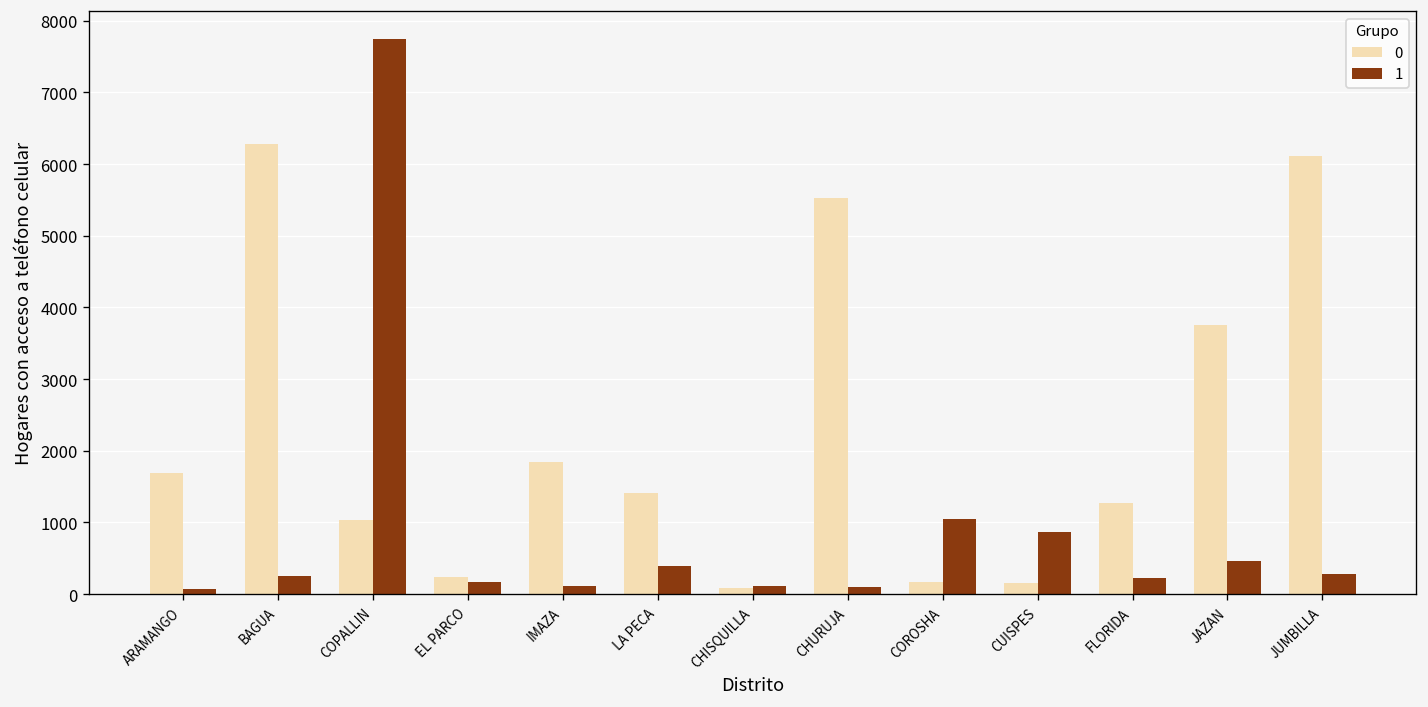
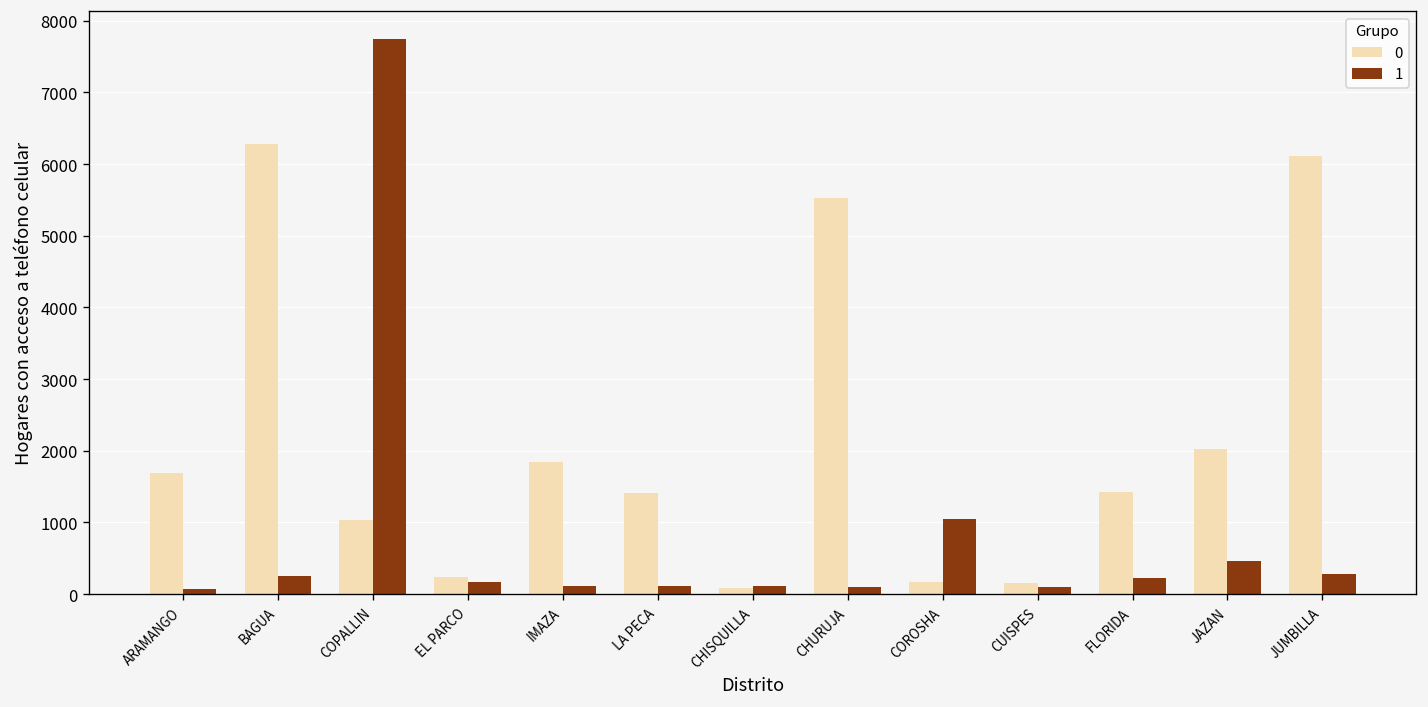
1, LA PECA: 400 -> 100
1, CUISPES: 900 -> 100
0, FLORIDA: 1300 -> 1400
0, JAZAN: 3800 -> 2000
